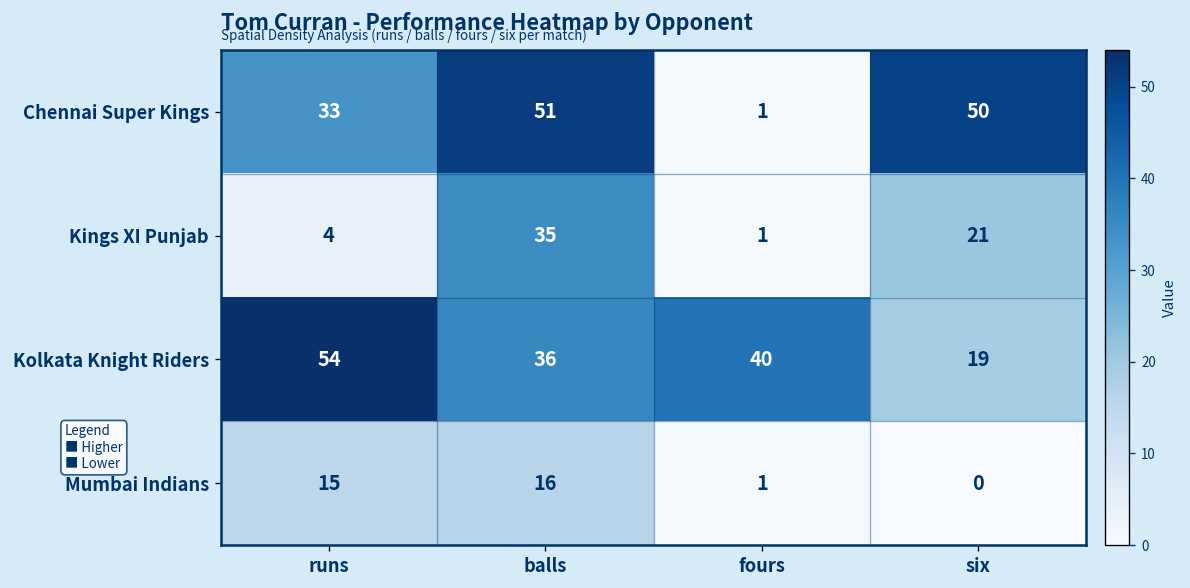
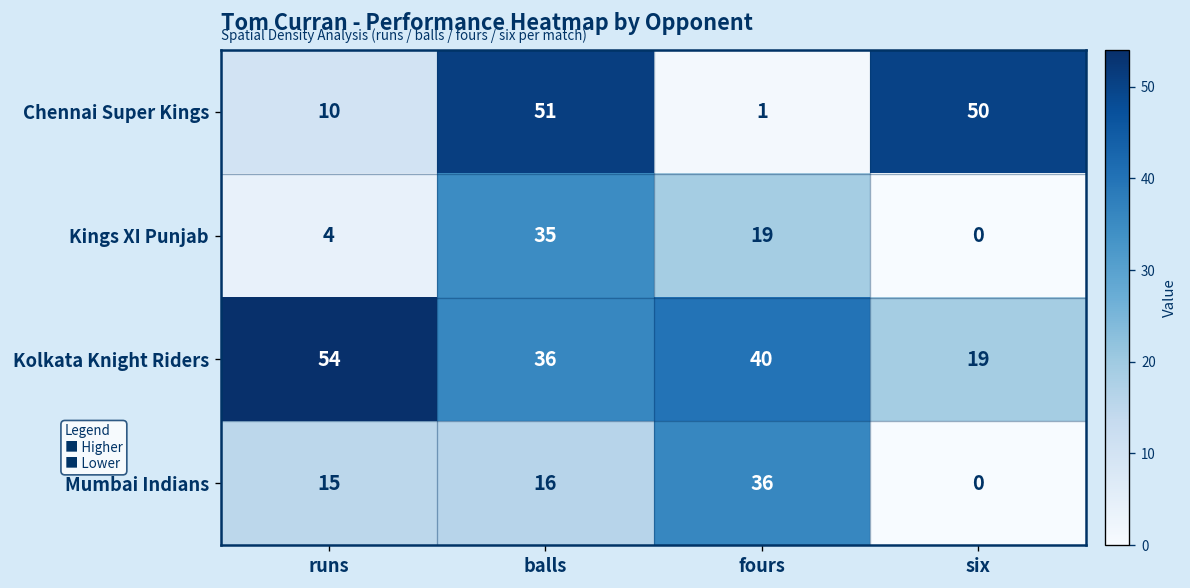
Chennai Super Kings, runs: 33 -> 10
Kings XI Punjab, fours: 1 -> 19
Kings XI Punjab, six: 21 -> 0
Mumbai Indians, fours: 1 -> 36
